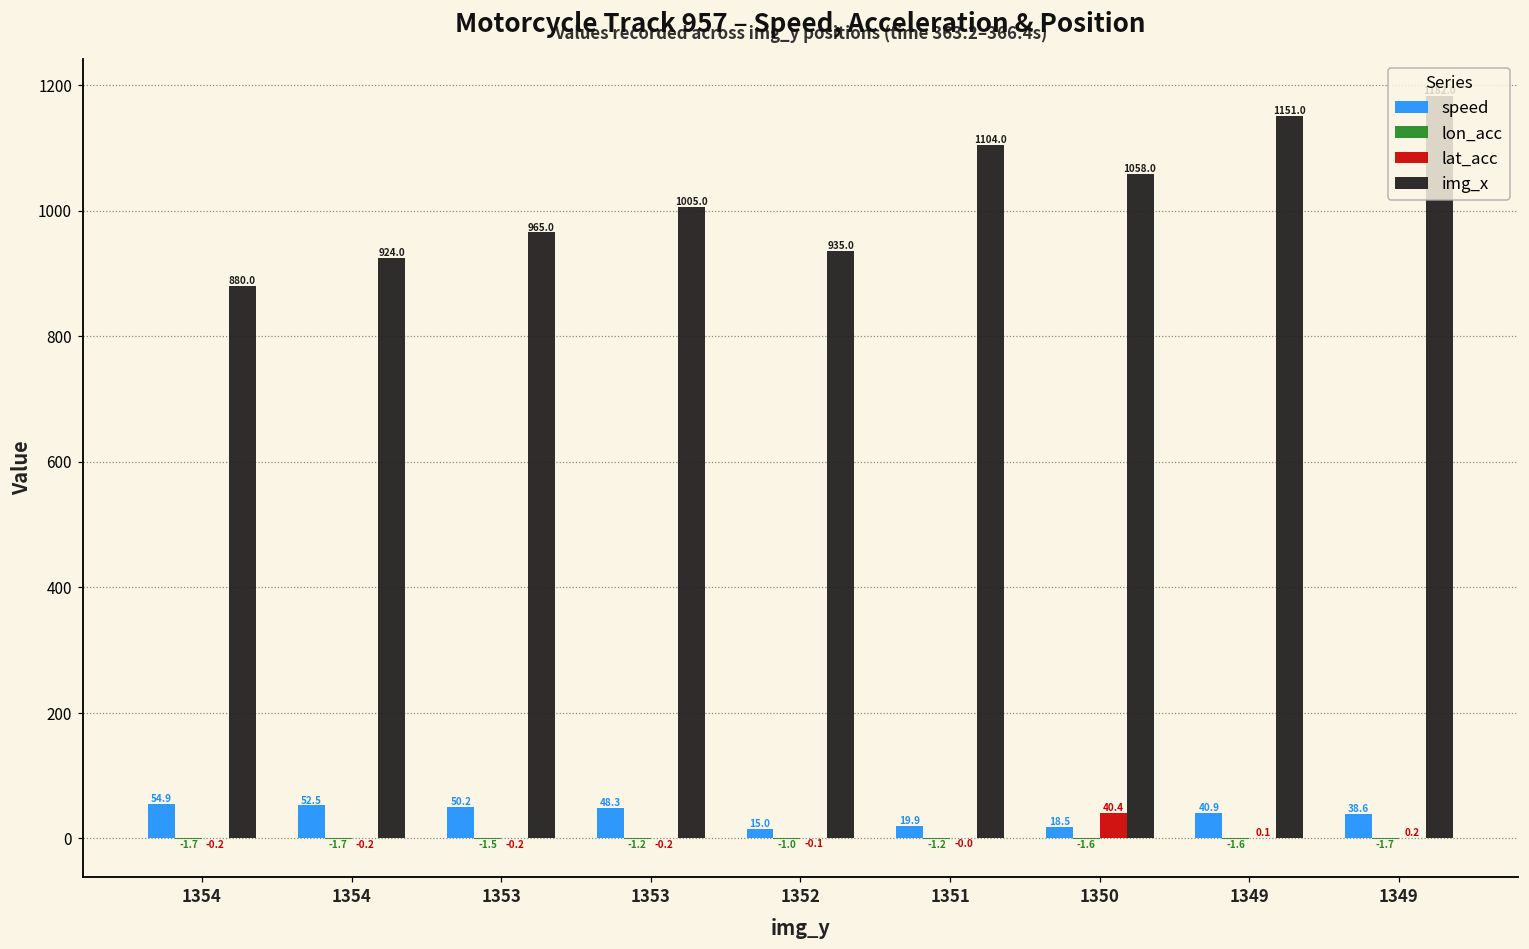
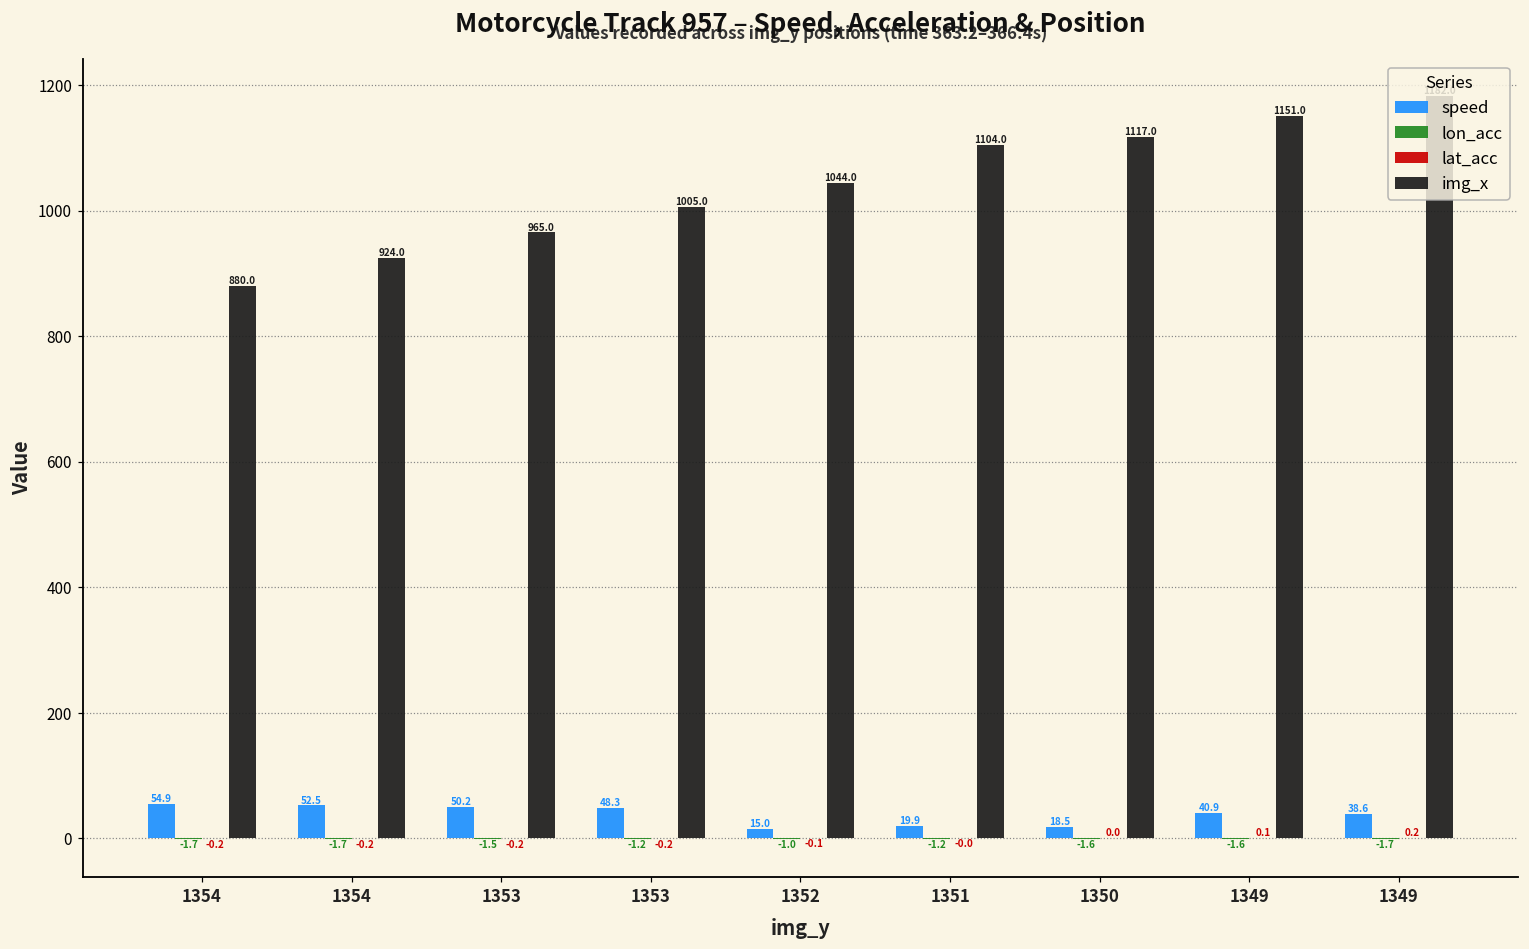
img_x, 1352: 935.0 -> 1044.0
lat_acc, 1350: 40.4 -> 0.0
img_x, 1350: 1058.0 -> 1117.0
